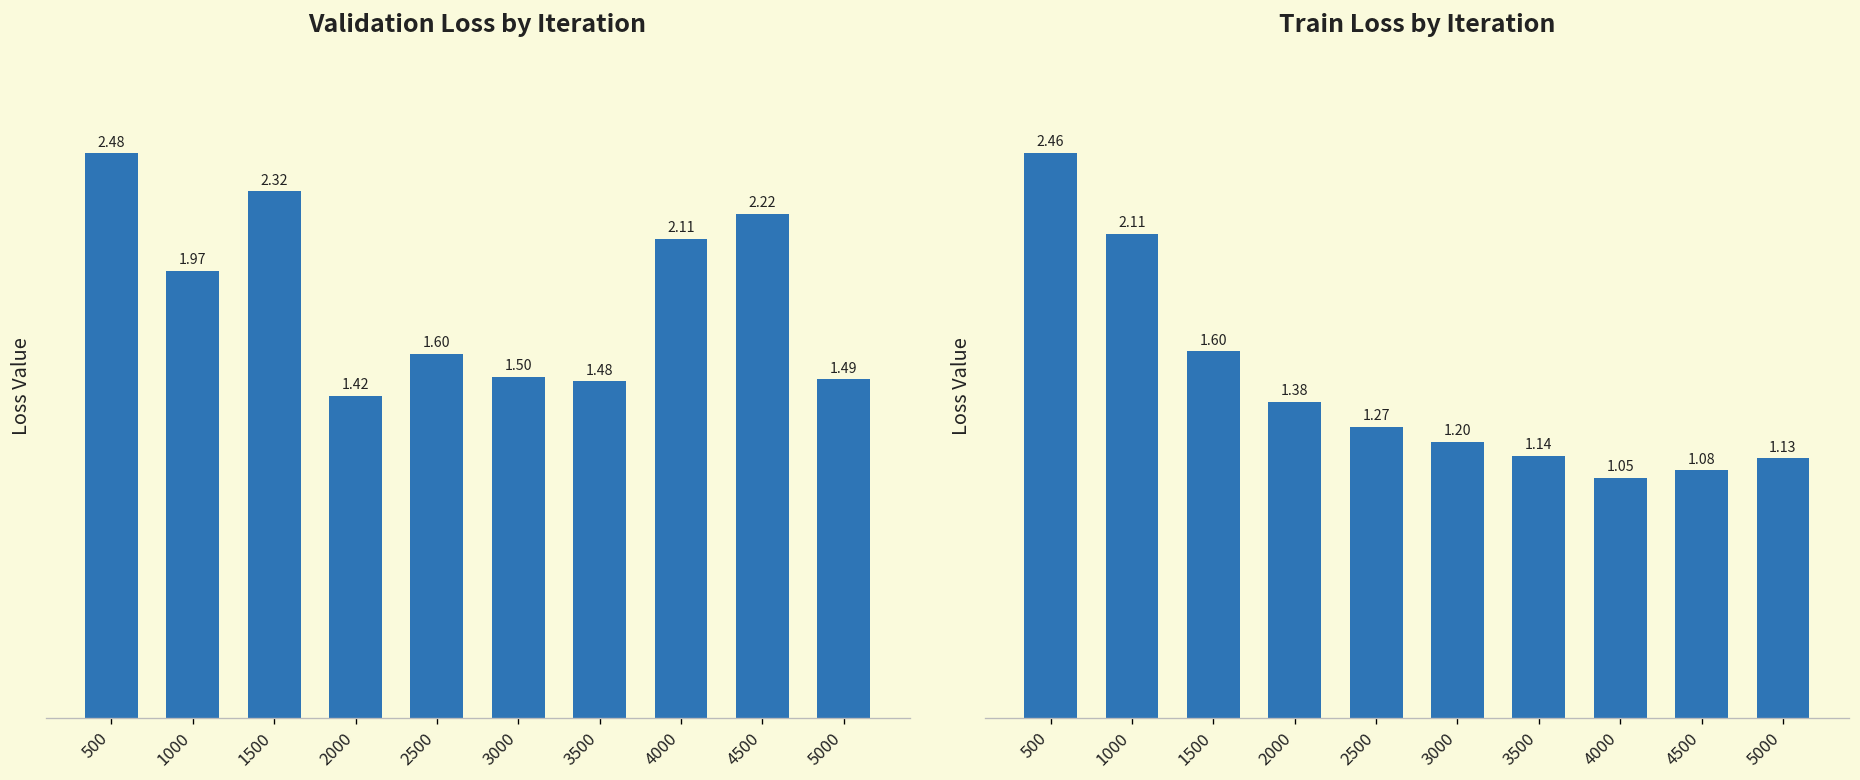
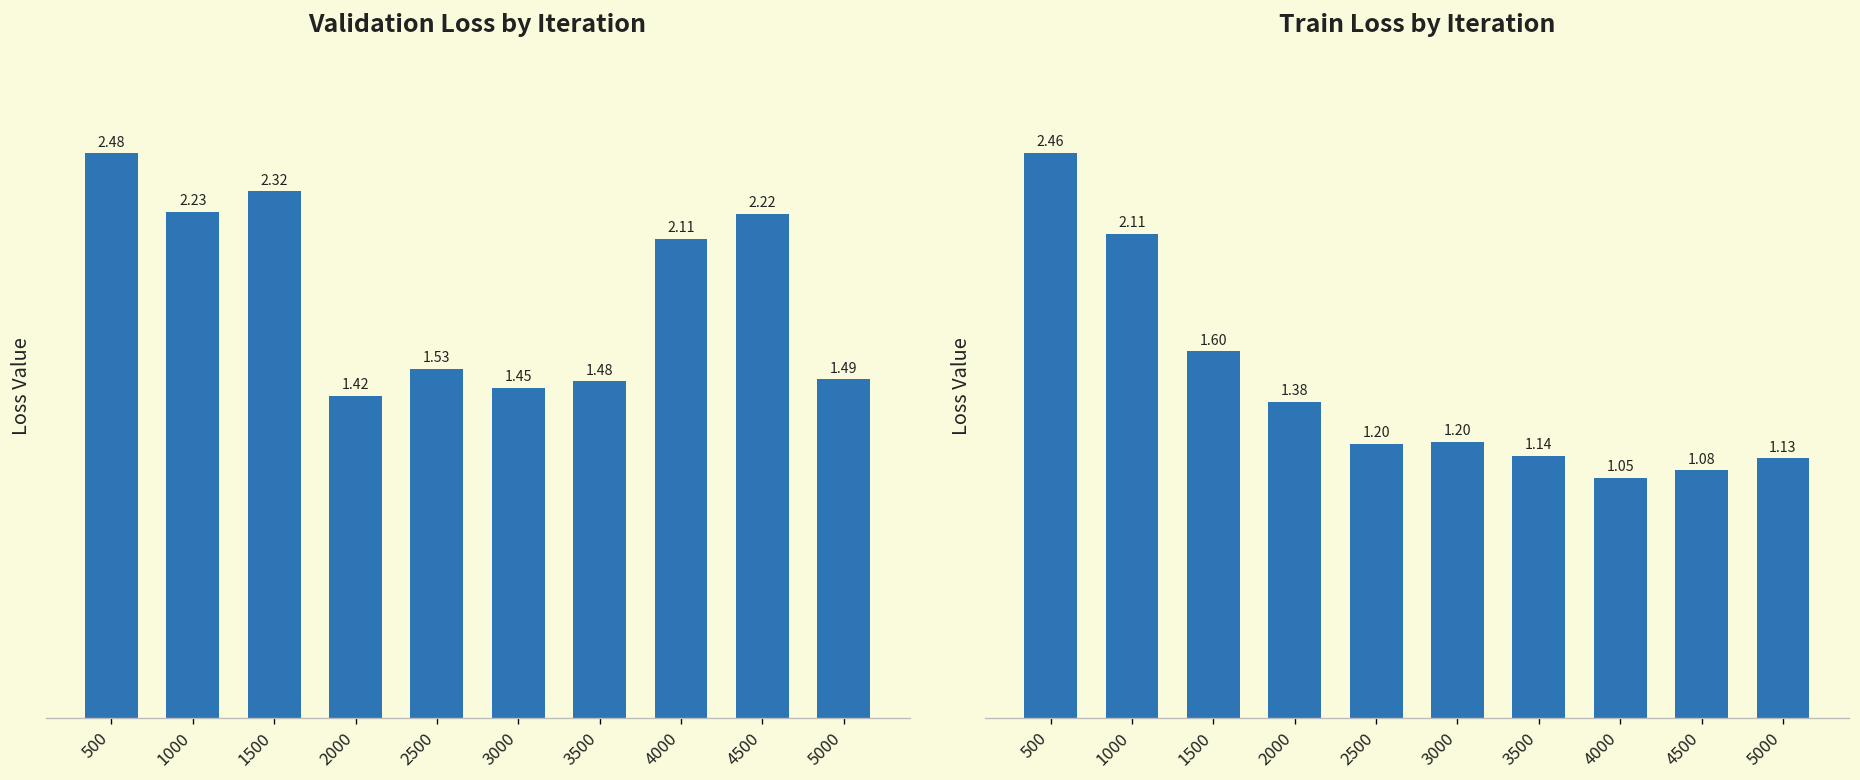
Validation Loss by Iteration, 1000: 1.97 -> 2.23
Validation Loss by Iteration, 2500: 1.60 -> 1.53
Validation Loss by Iteration, 3000: 1.50 -> 1.45
Train Loss by Iteration, 2500: 1.27 -> 1.20
